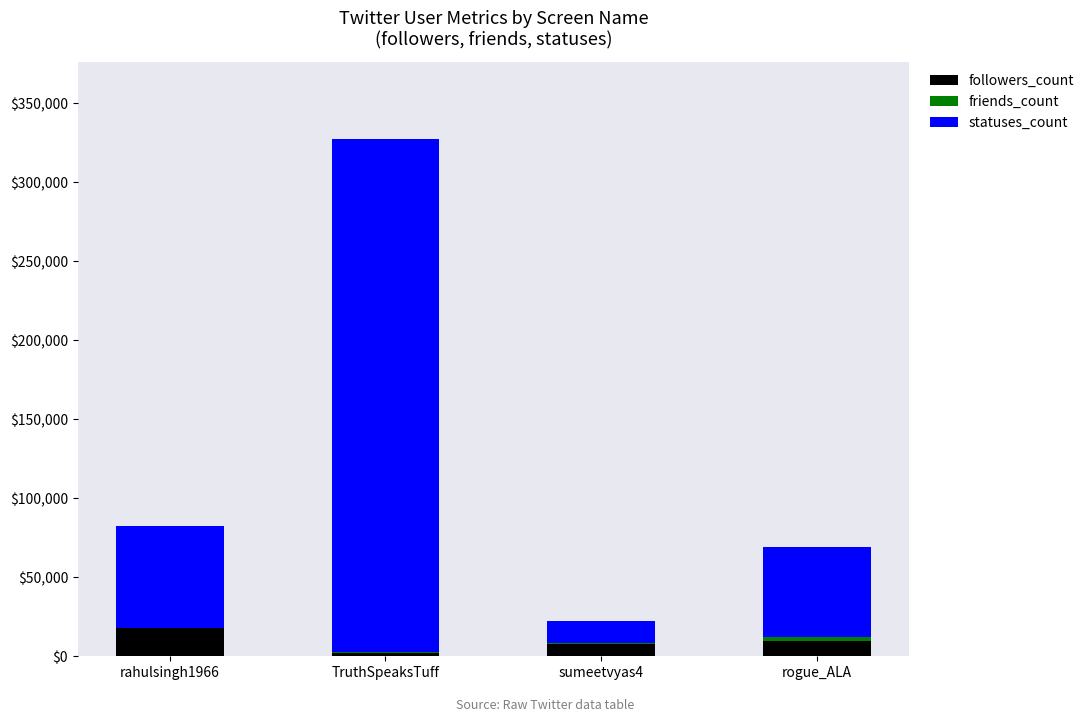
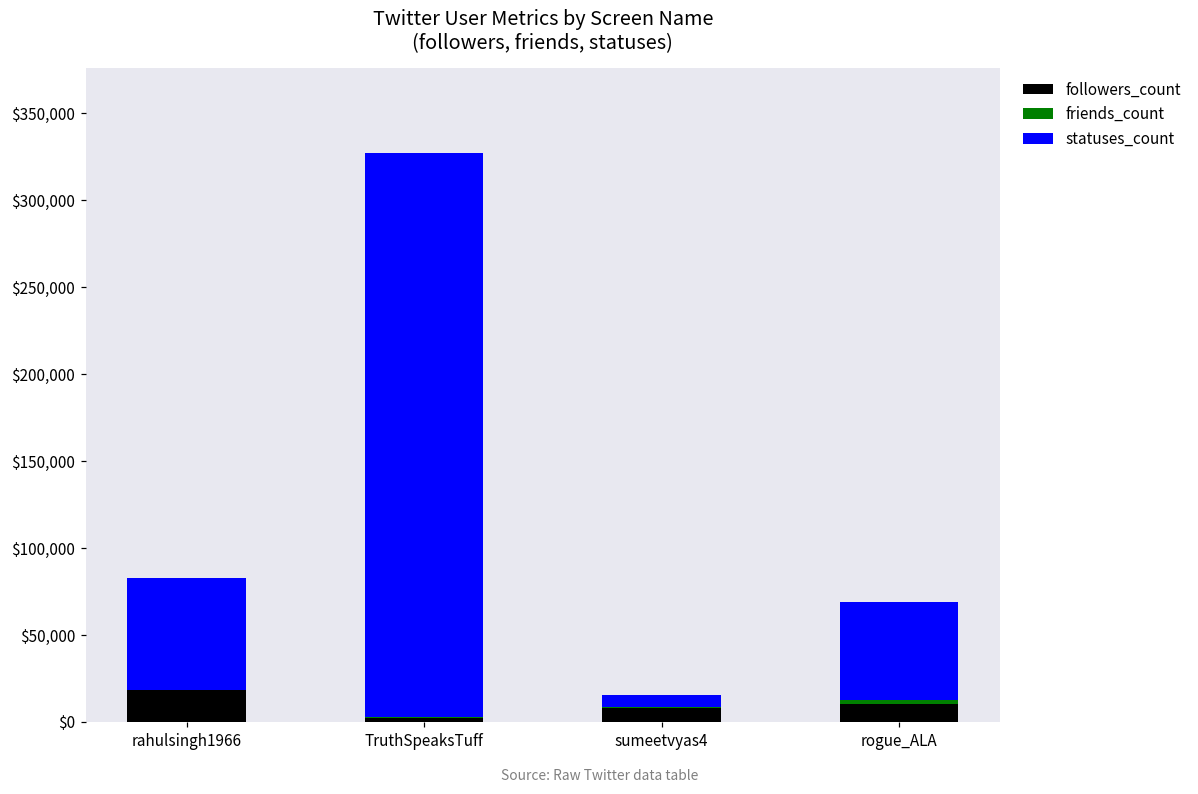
statuses_count, sumeetvyas4: $14,000 -> $7,000
